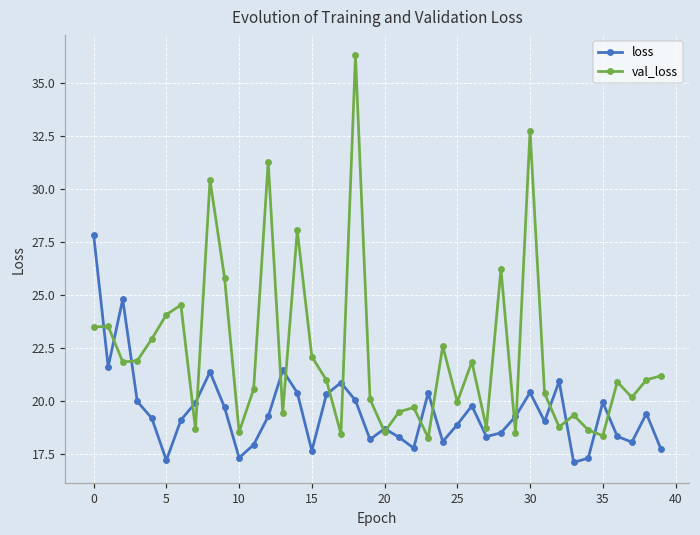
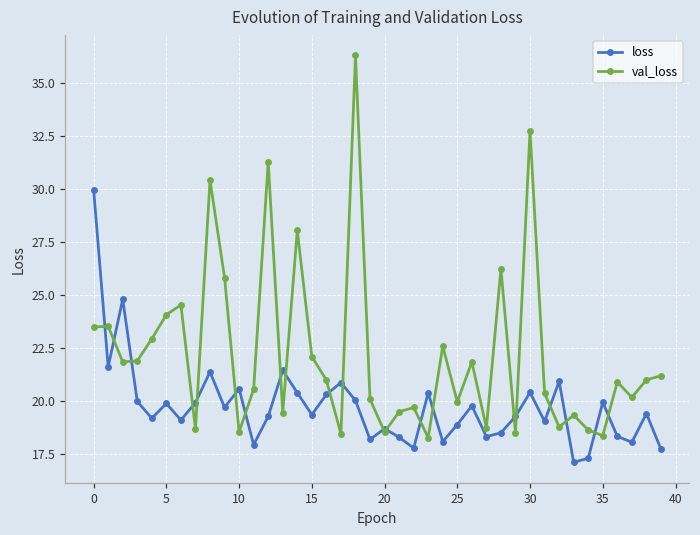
loss, 0: 27.8 -> 30.0
loss, 5: 17.2 -> 19.9
loss, 10: 17.3 -> 20.6
loss, 15: 17.6 -> 19.3
